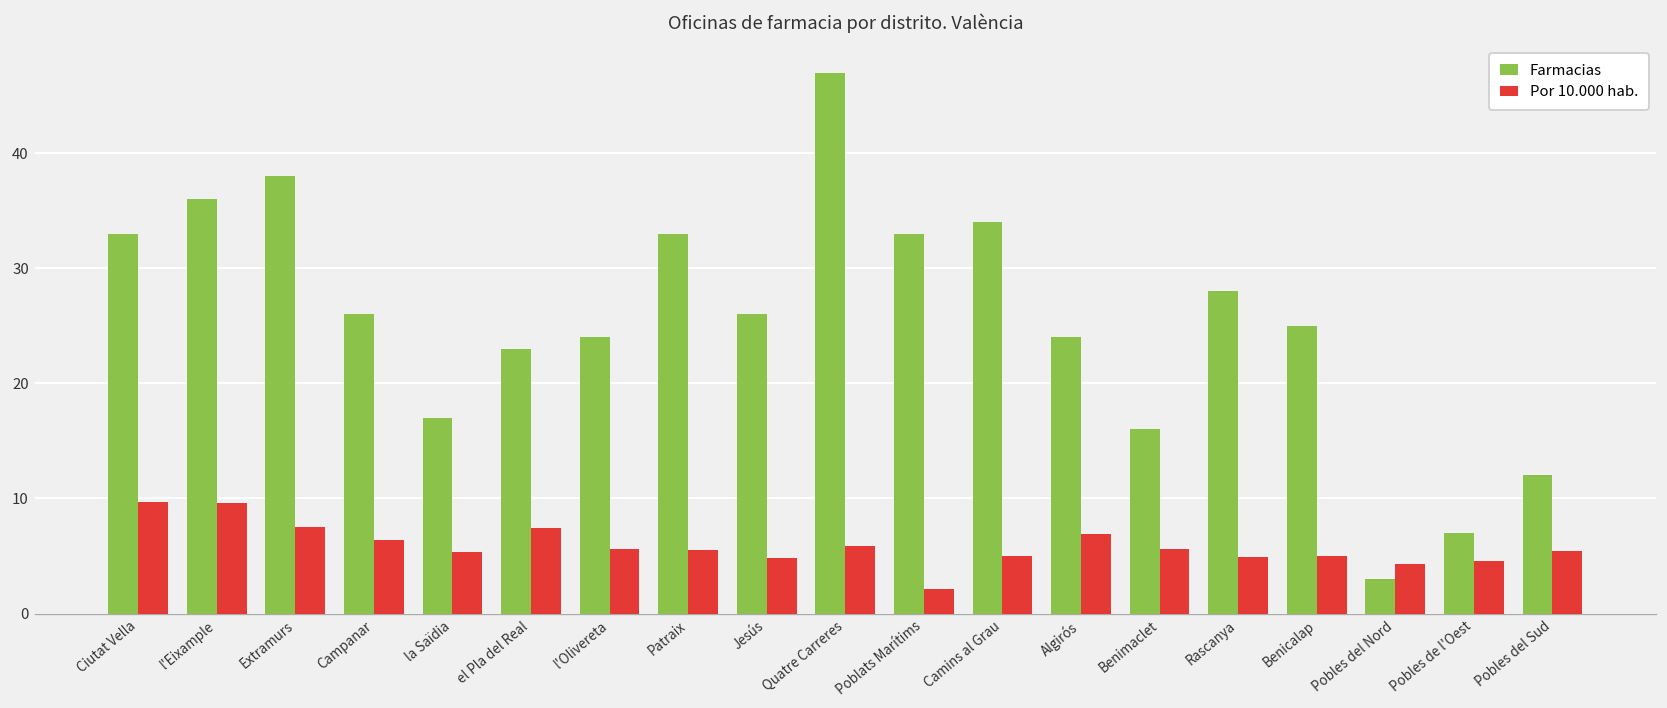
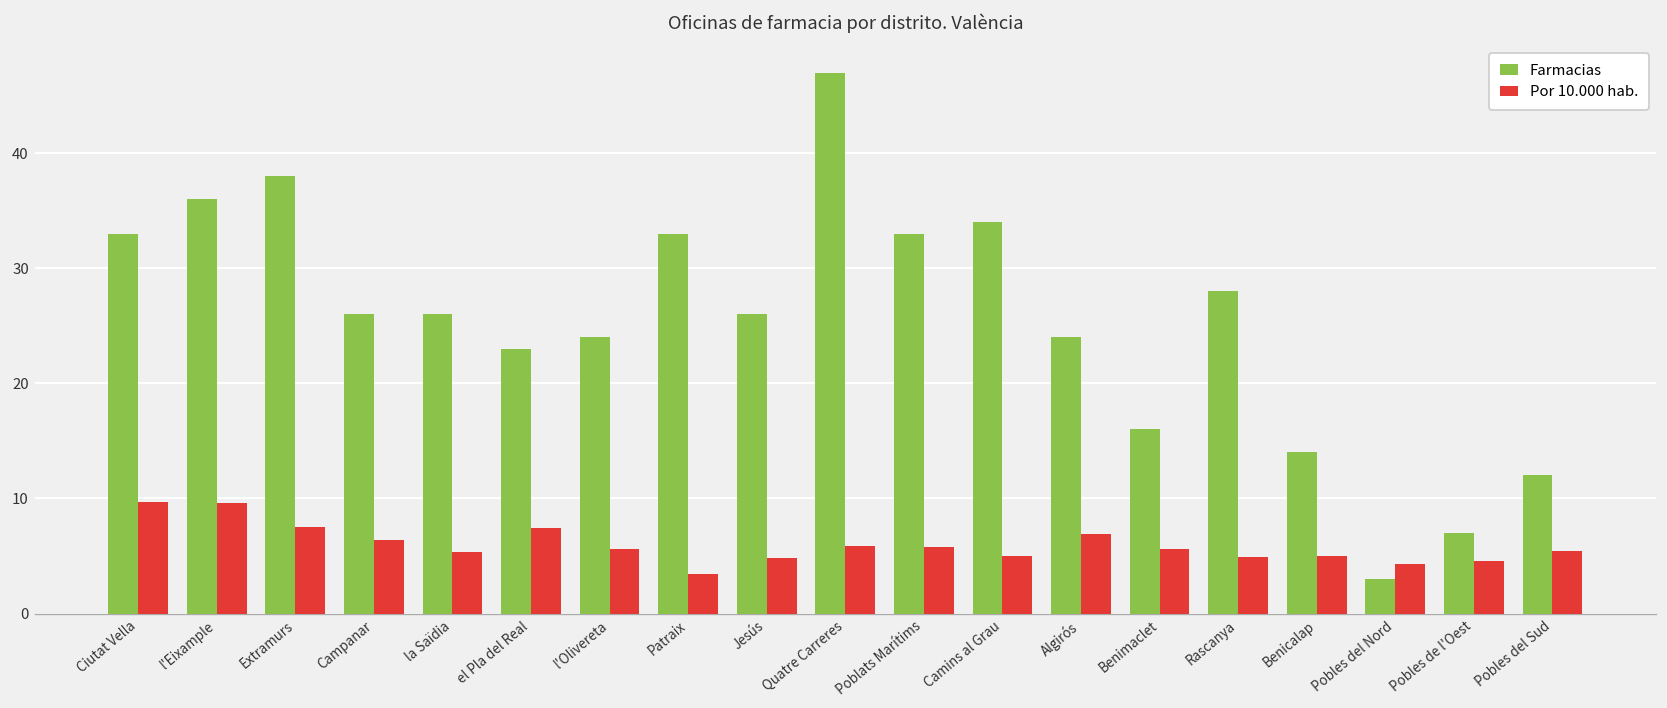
Farmacias, la Saïdia: 17 -> 26
Por 10.000 hab., Patraix: 6 -> 3
Por 10.000 hab., Poblats Marítims: 2 -> 6
Farmacias, Benicalap: 25 -> 14
